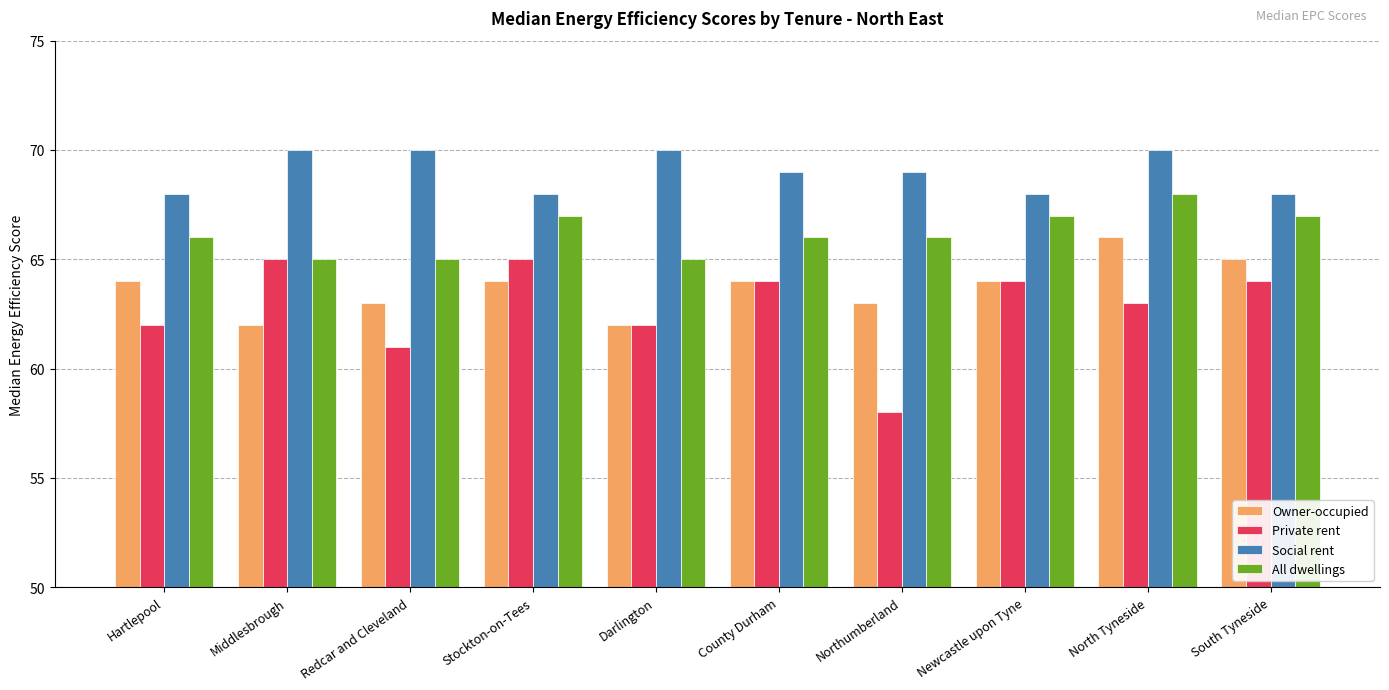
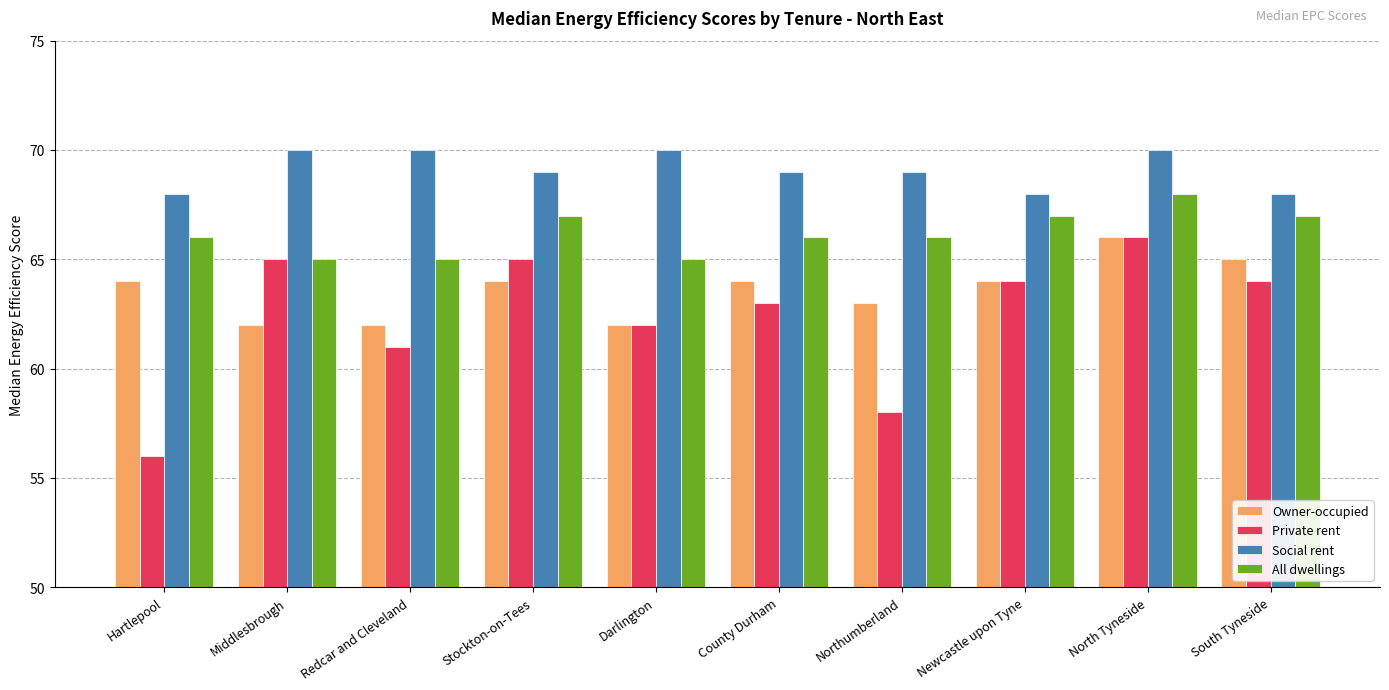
Private rent, Hartlepool: 62 -> 56
Owner-occupied, Redcar and Cleveland: 63 -> 62
Social rent, Stockton-on-Tees: 68 -> 69
Private rent, County Durham: 64 -> 63
Private rent, North Tyneside: 63 -> 66
